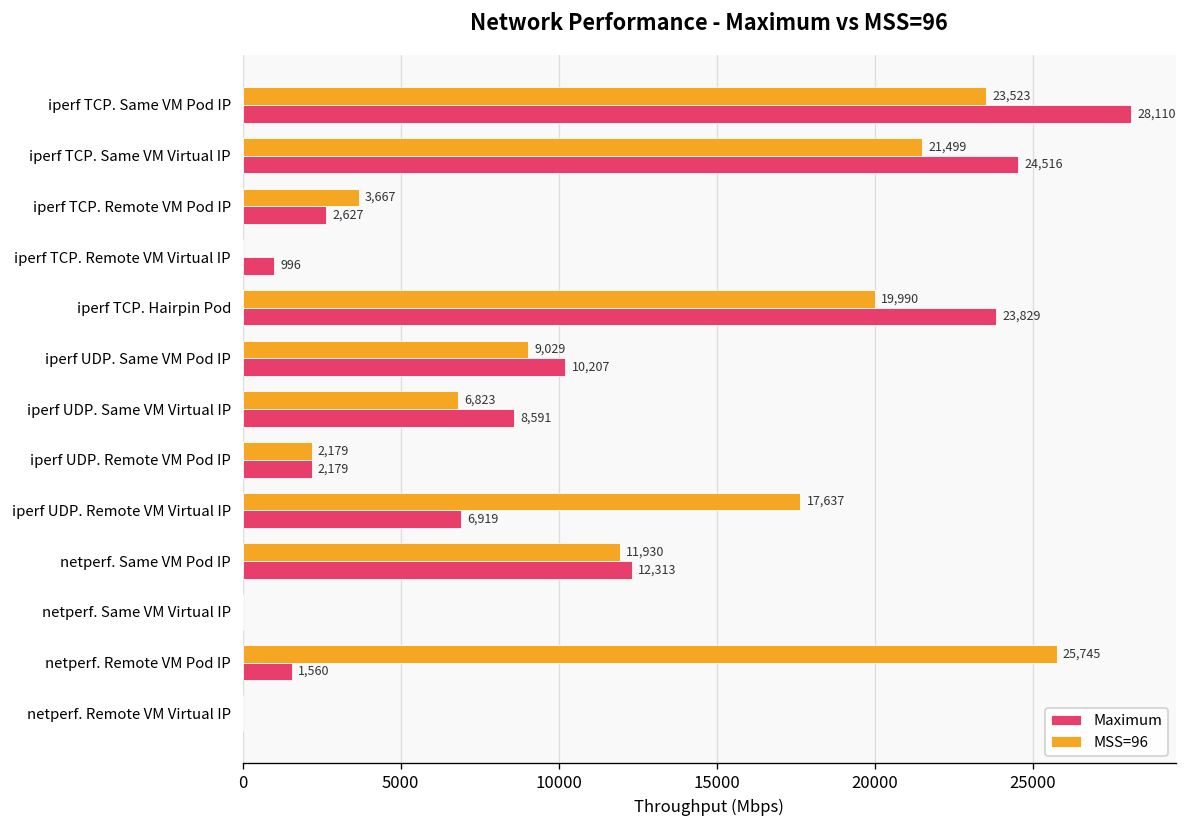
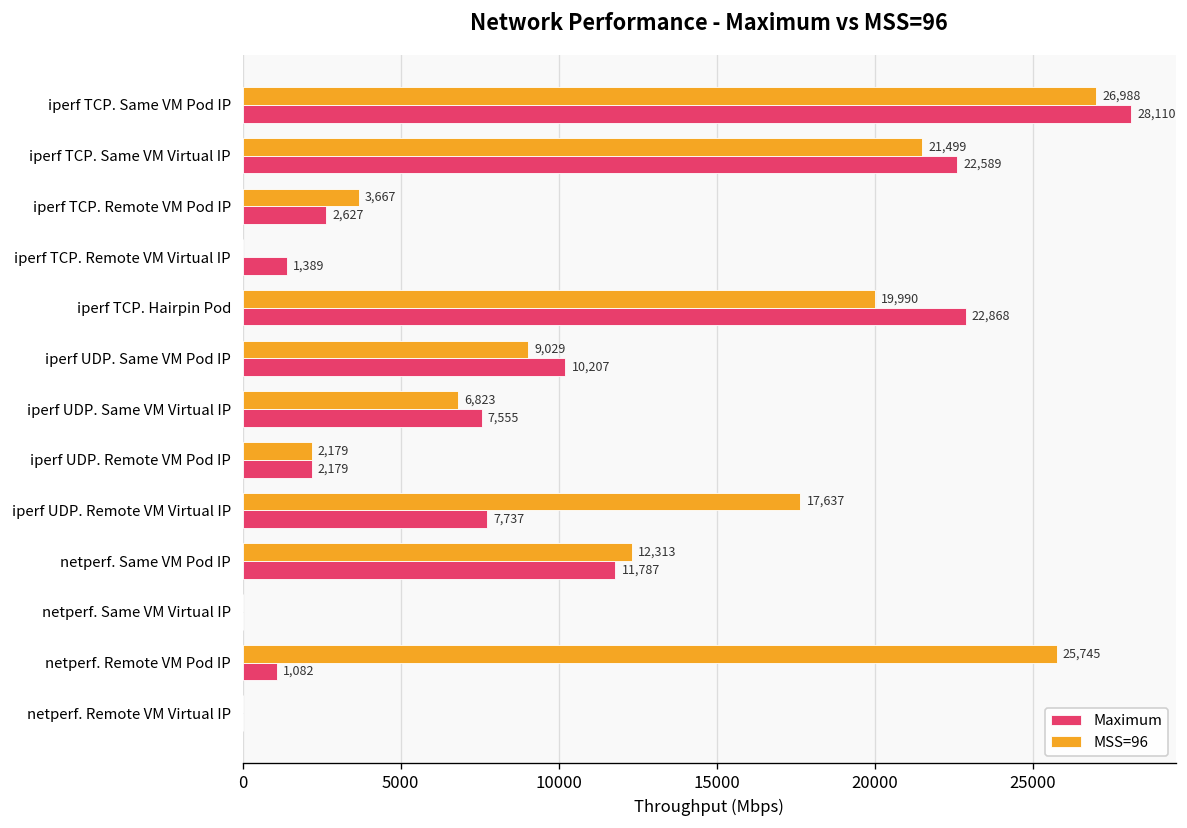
MSS=96, iperf TCP. Same VM Pod IP: 23,523 -> 26,988
Maximum, iperf TCP. Same VM Virtual IP: 24,516 -> 22,589
Maximum, iperf TCP. Remote VM Virtual IP: 996 -> 1,389
Maximum, iperf TCP. Hairpin Pod: 23,829 -> 22,868
Maximum, iperf UDP. Same VM Virtual IP: 8,591 -> 7,555
Maximum, iperf UDP. Remote VM Virtual IP: 6,919 -> 7,737
MSS=96, netperf. Same VM Pod IP: 11,930 -> 12,313
Maximum, netperf. Same VM Pod IP: 12,313 -> 11,787
Maximum, netperf. Remote VM Pod IP: 1,560 -> 1,082
